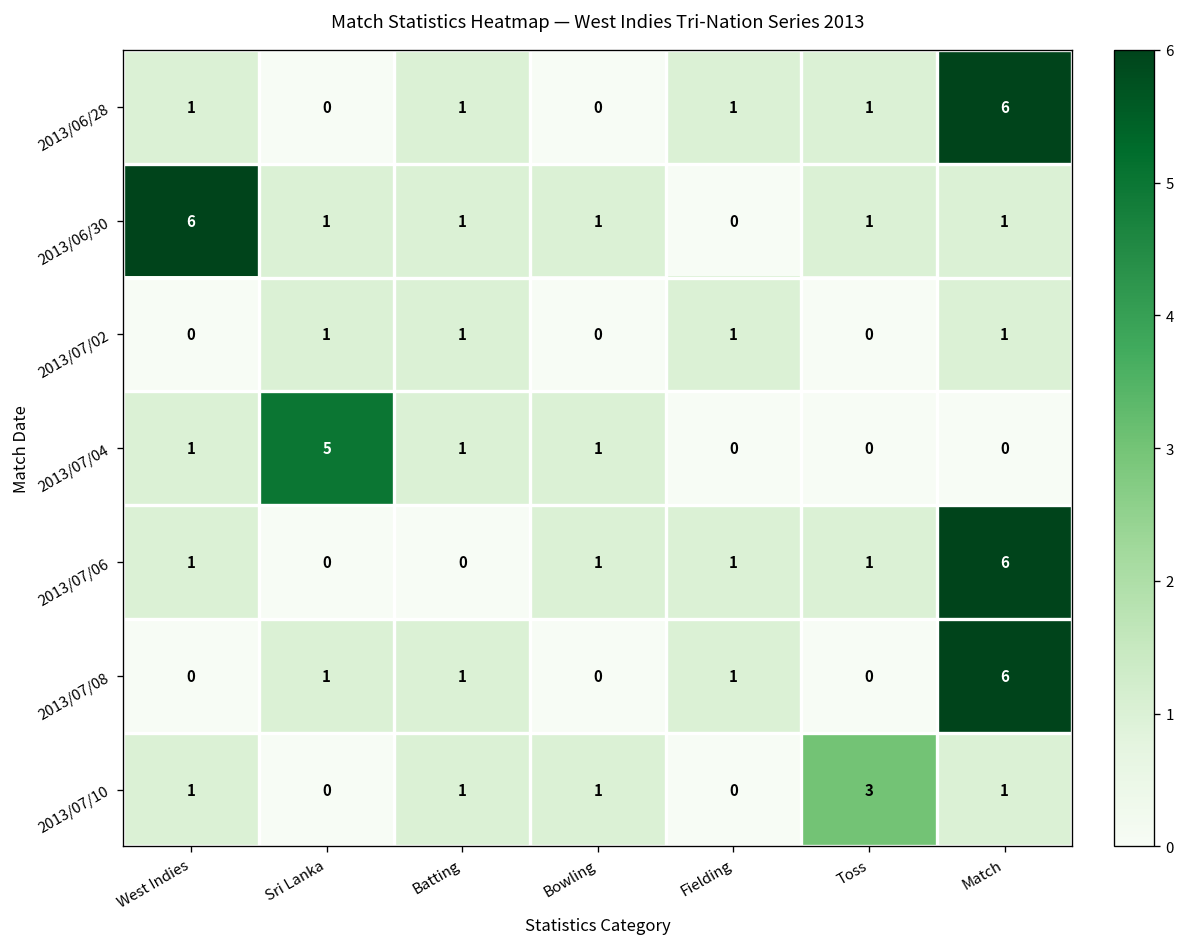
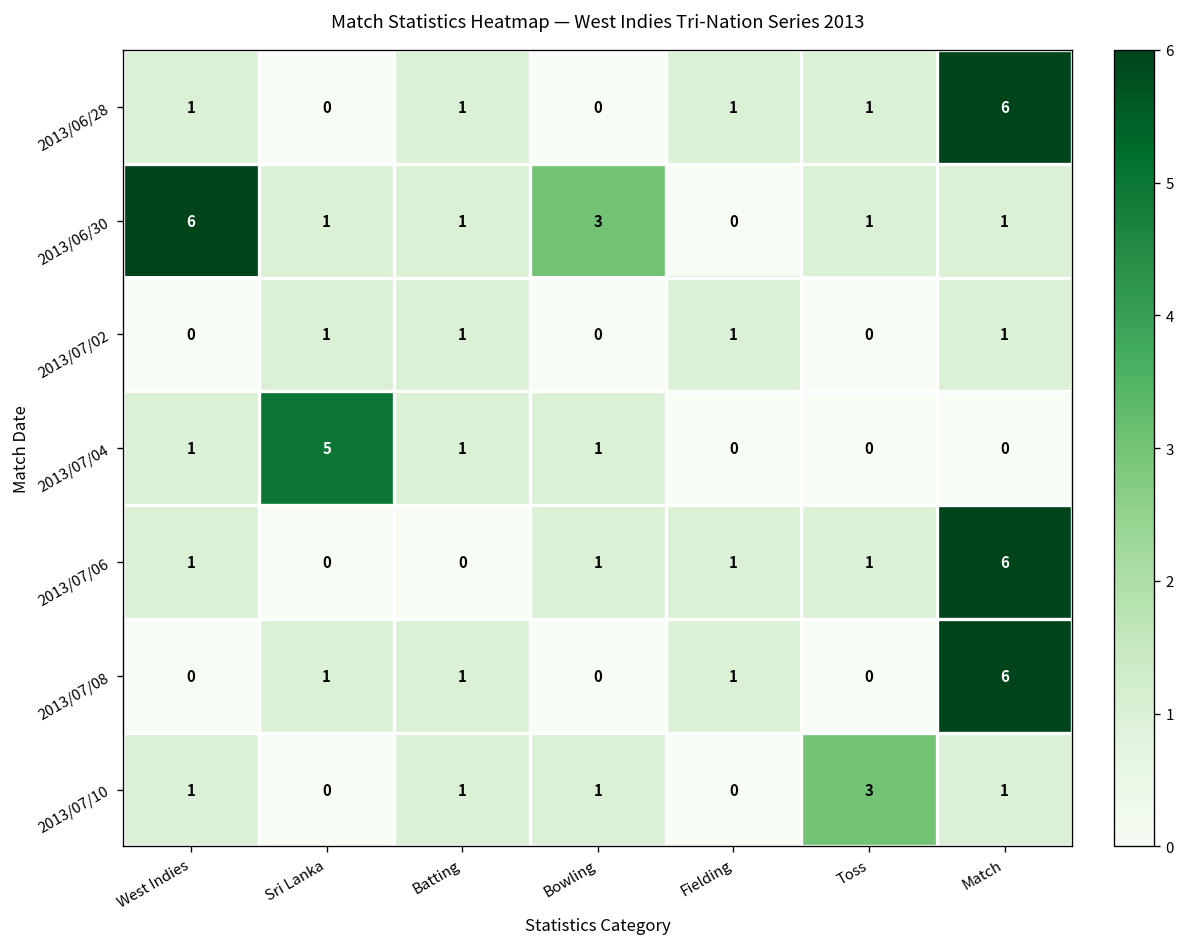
2013/06/30, Bowling: 1 -> 3
